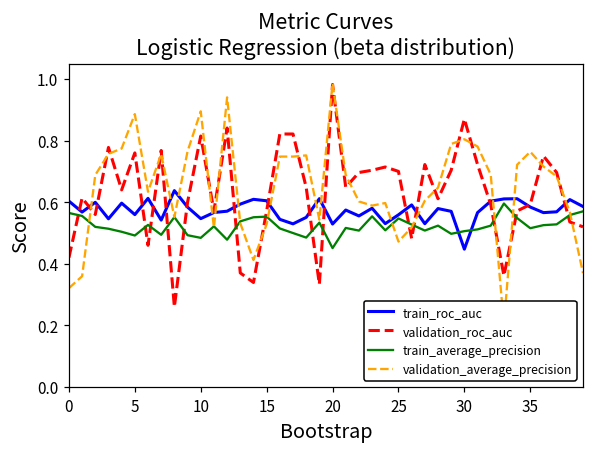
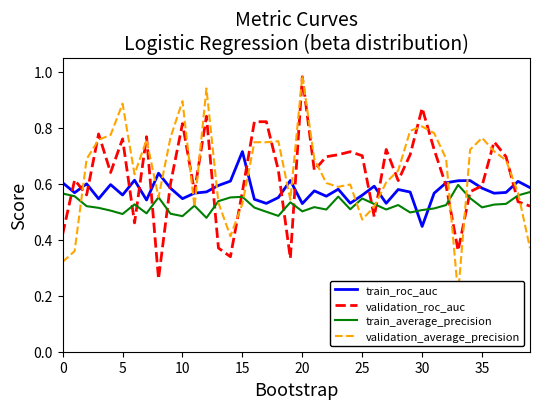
train_roc_auc, 15: 0.60 -> 0.71
train_average_precision, 20: 0.45 -> 0.50
